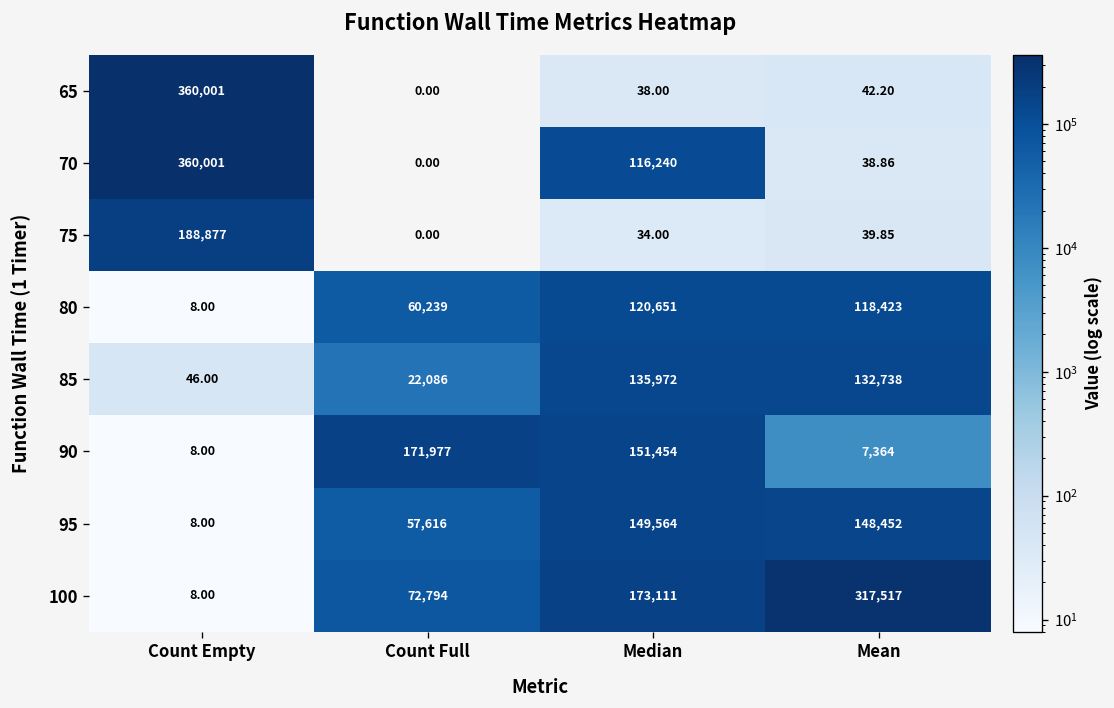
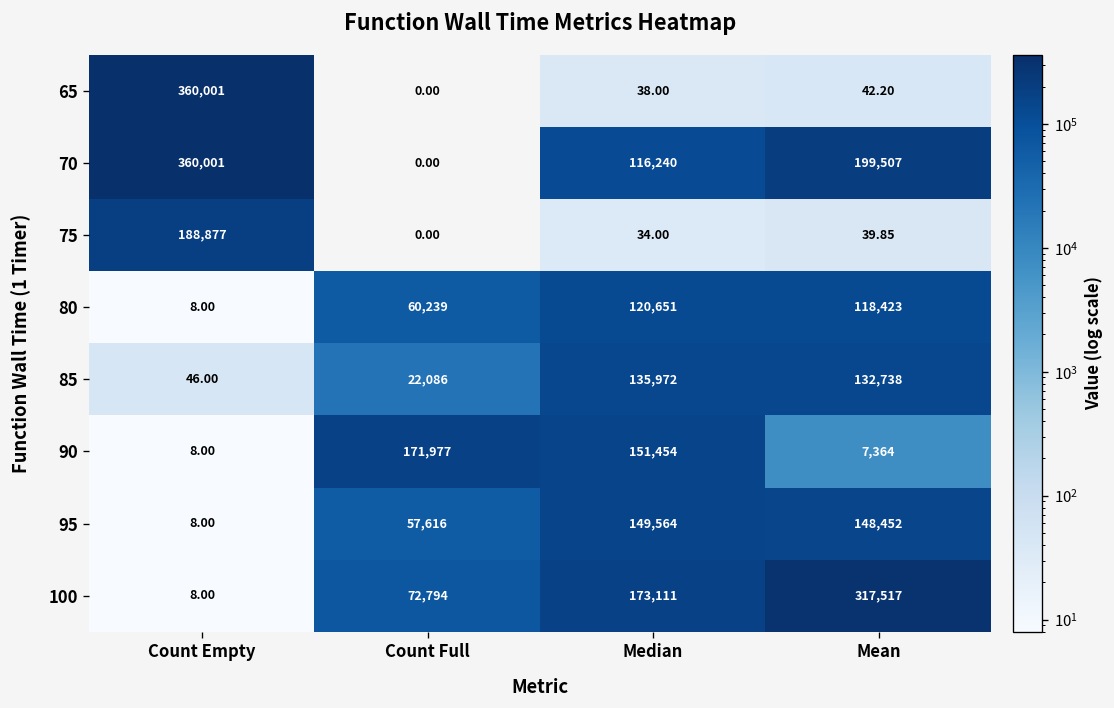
70, Mean: 38.86 -> 199,507
